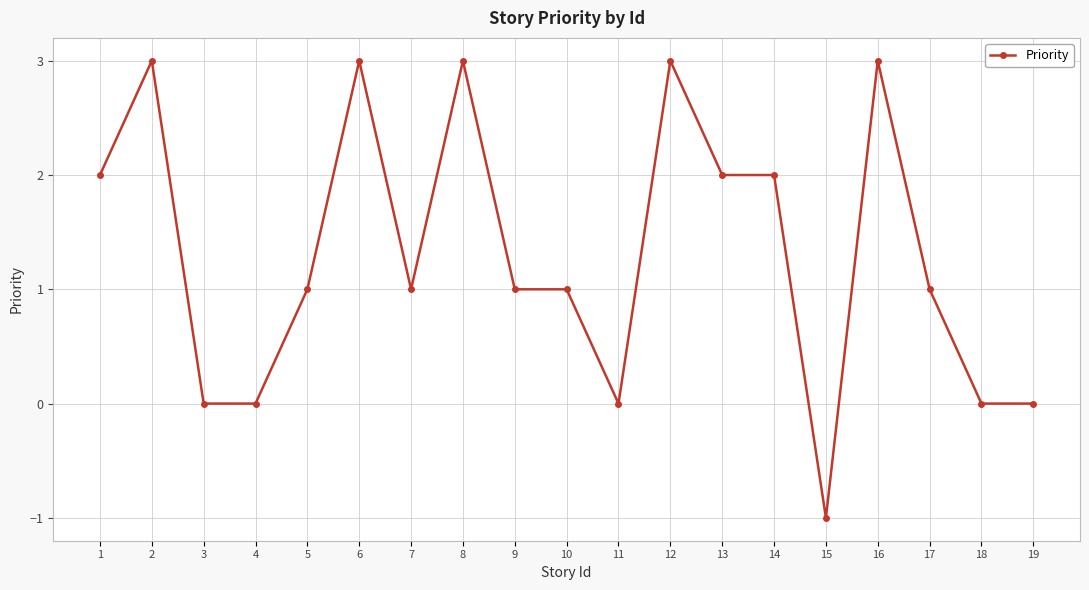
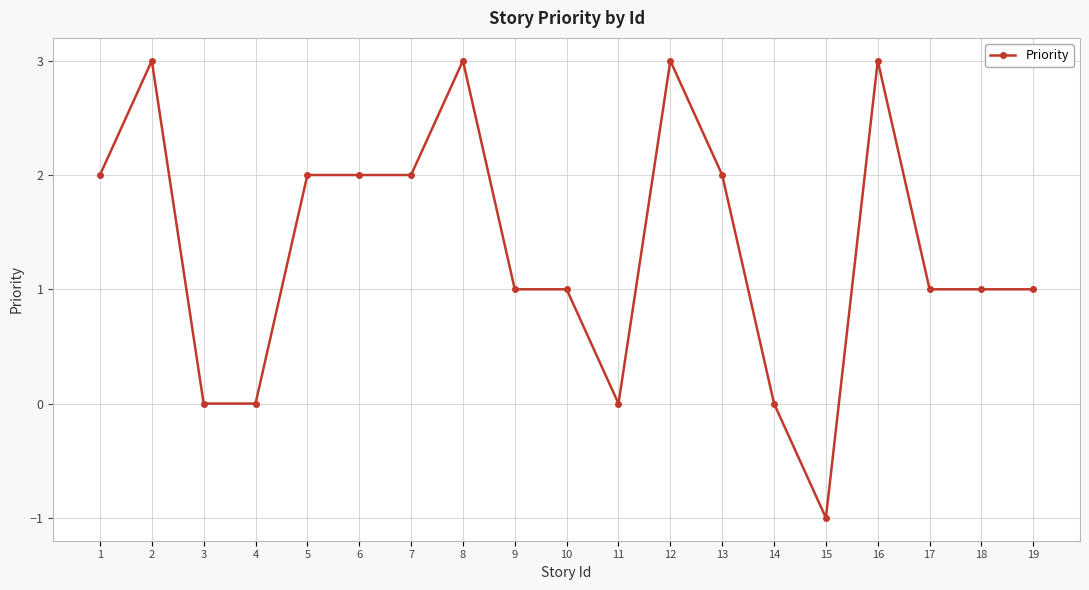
5: 1 -> 2
6: 3 -> 2
7: 1 -> 2
14: 2 -> 0
18: 0 -> 1
19: 0 -> 1
